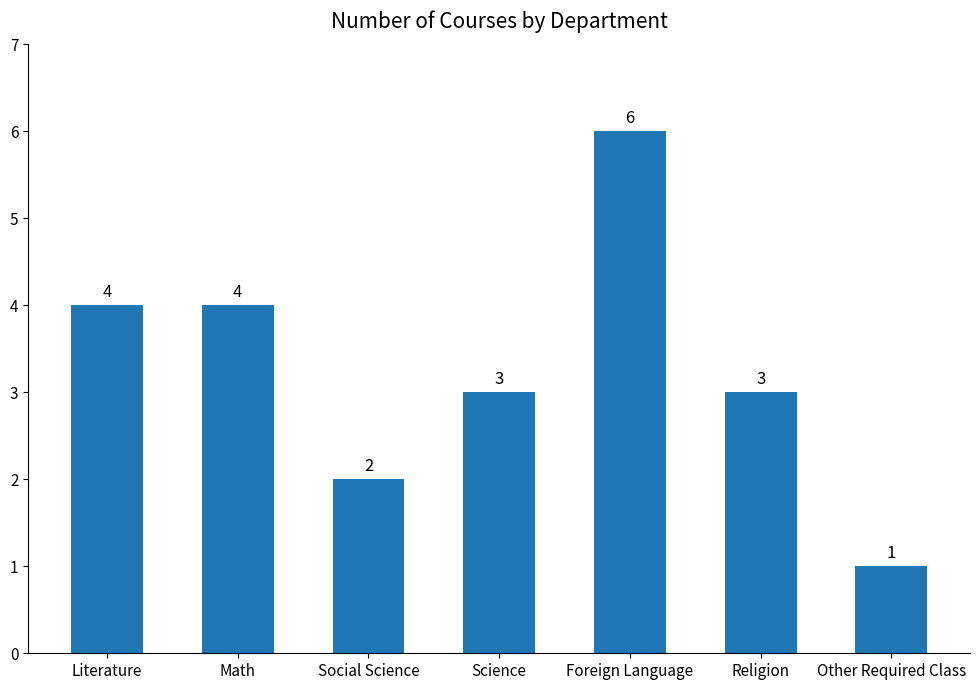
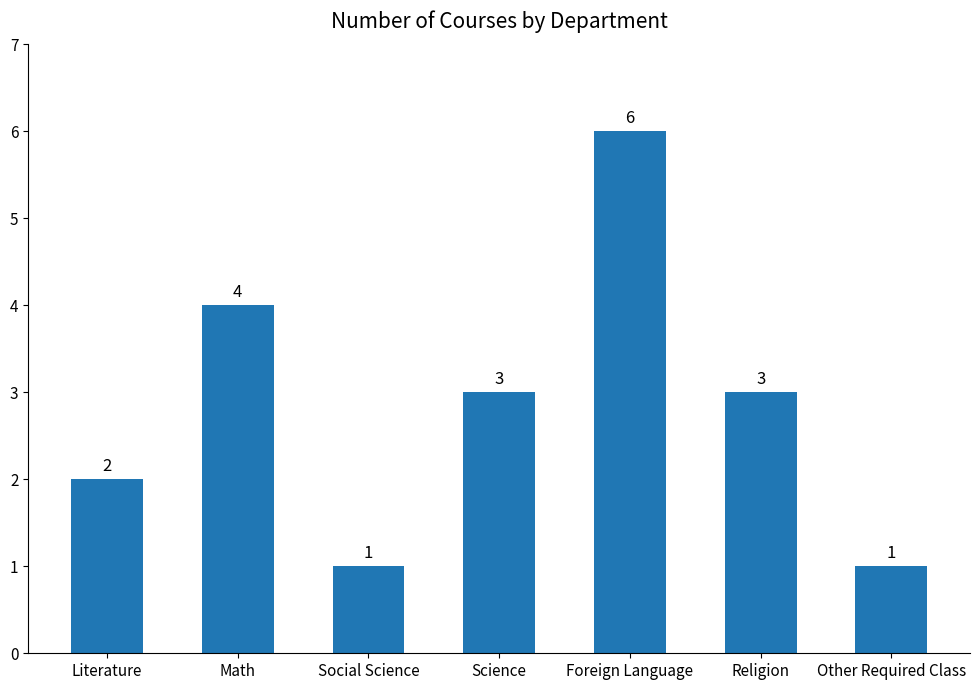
Literature: 4 -> 2
Social Science: 2 -> 1
